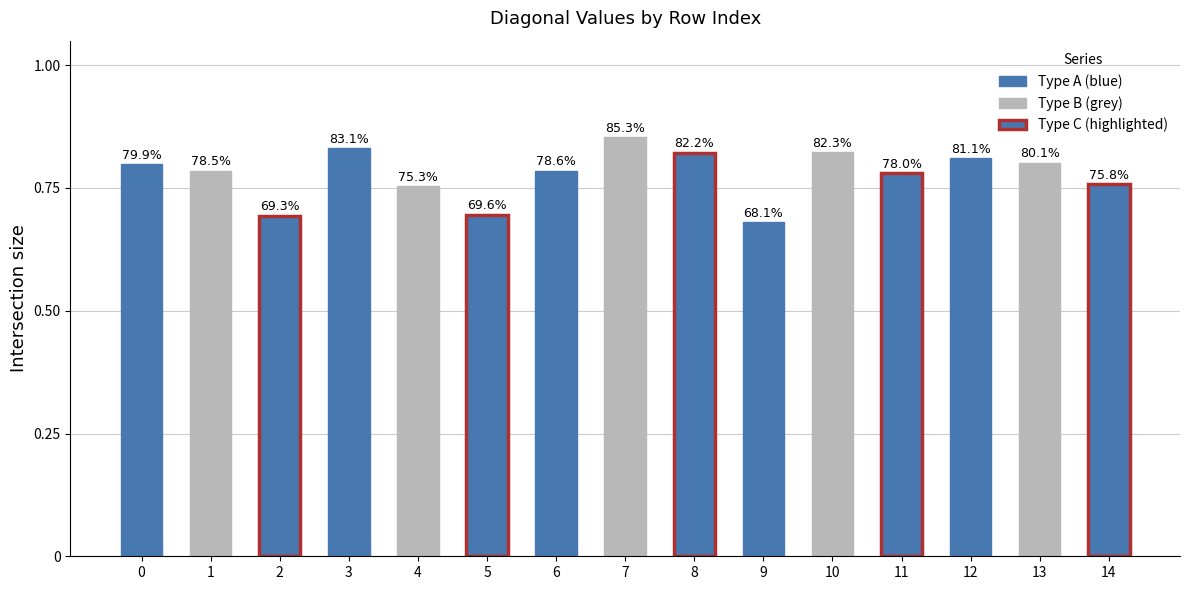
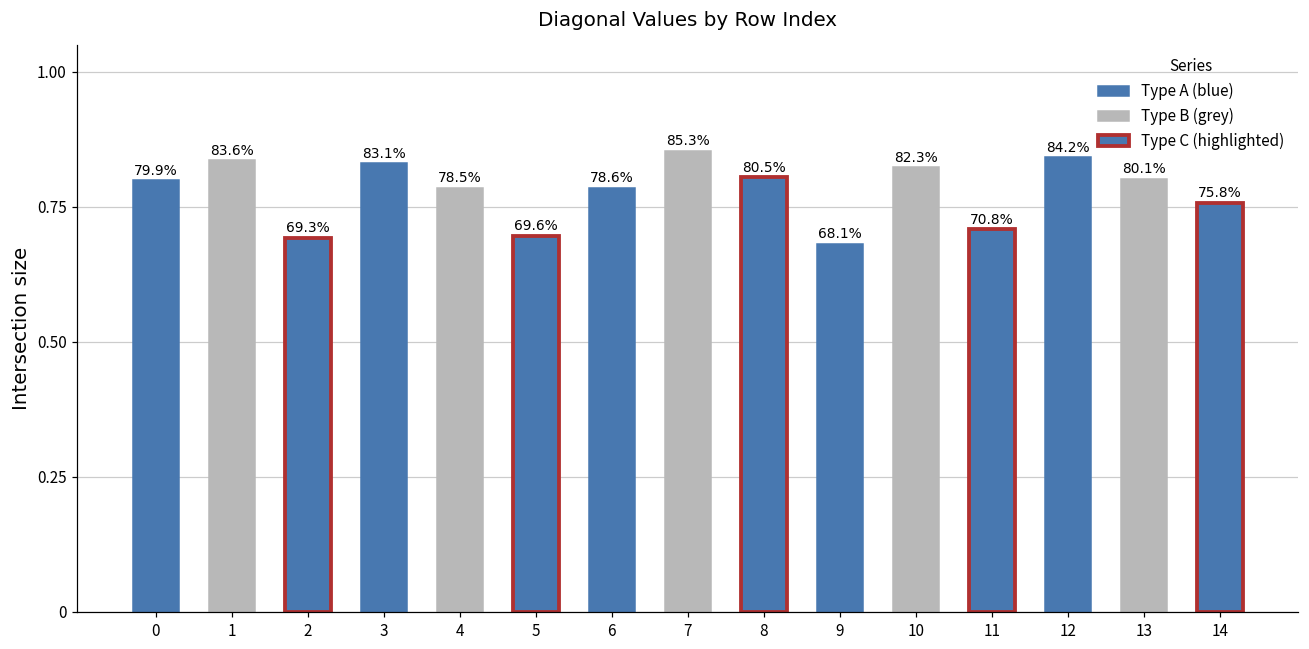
1: 78.5% -> 83.6%
4: 75.3% -> 78.5%
8: 82.2% -> 80.5%
11: 78.0% -> 70.8%
12: 81.1% -> 84.2%
